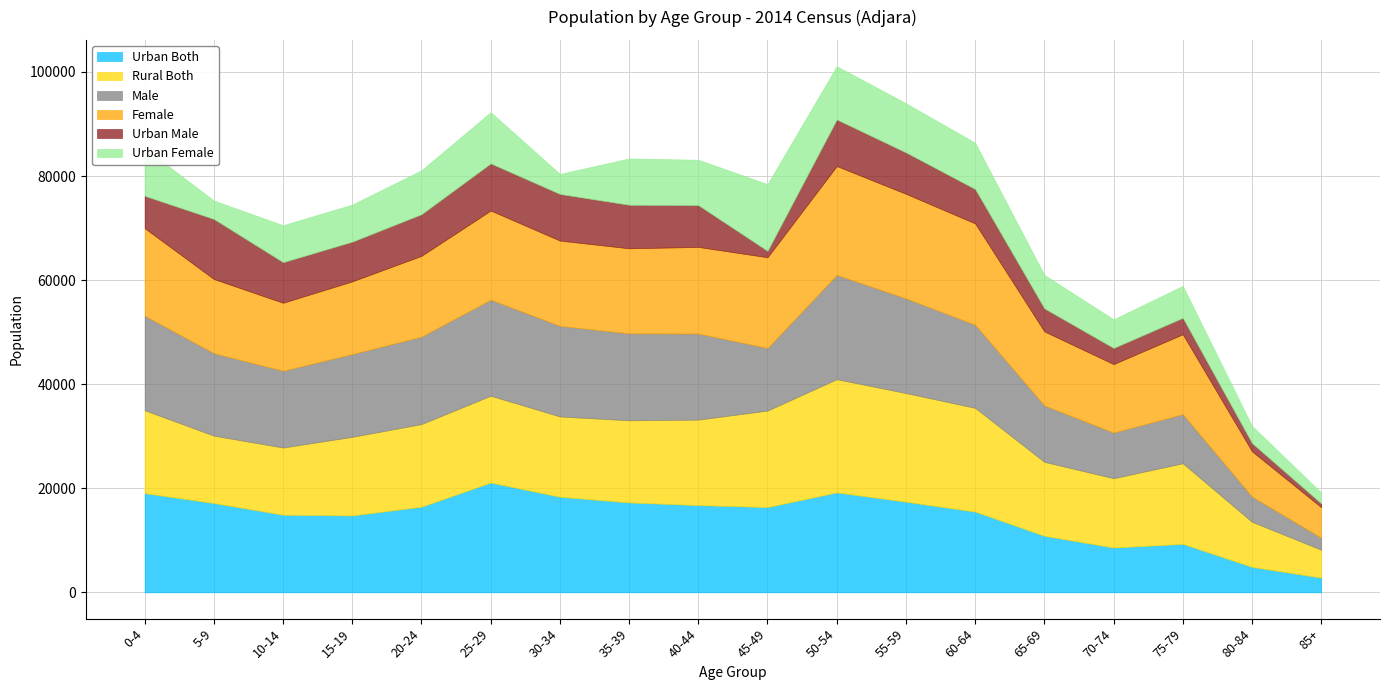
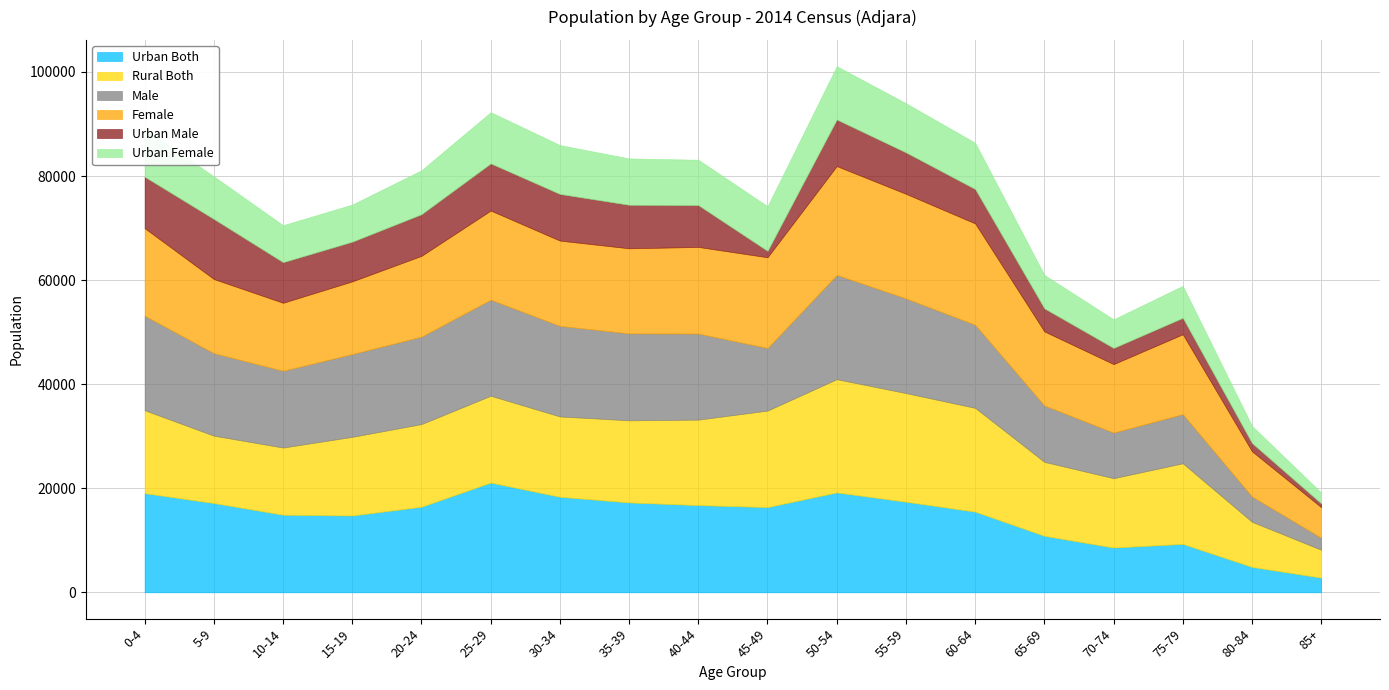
Urban Male, 0-4: 6000 -> 10000
Urban Female, 5-9: 4000 -> 8000
Urban Female, 30-34: 4000 -> 9000
Urban Female, 45-49: 13000 -> 9000
